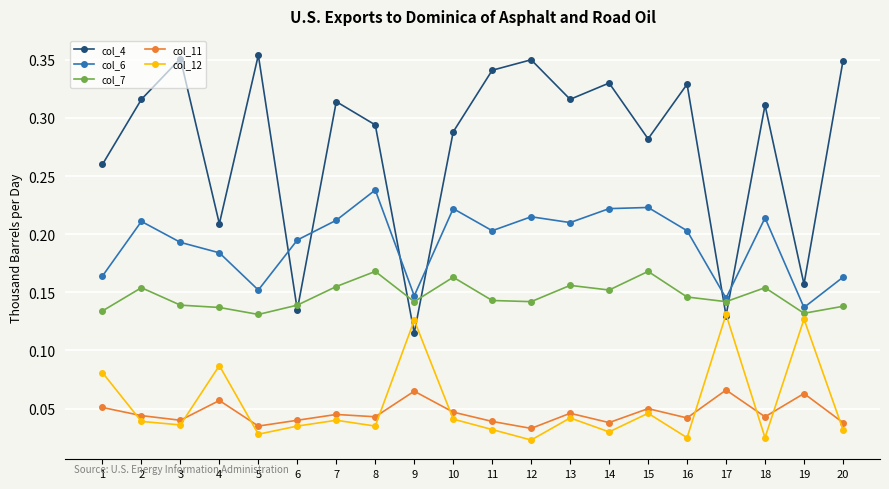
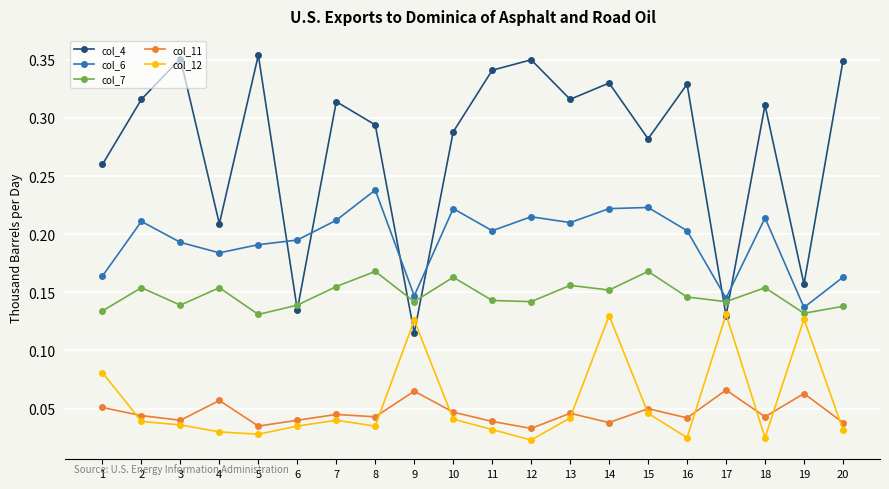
col_7, 4: 0.137 -> 0.154
col_12, 4: 0.087 -> 0.030
col_6, 5: 0.152 -> 0.191
col_12, 14: 0.03 -> 0.13
